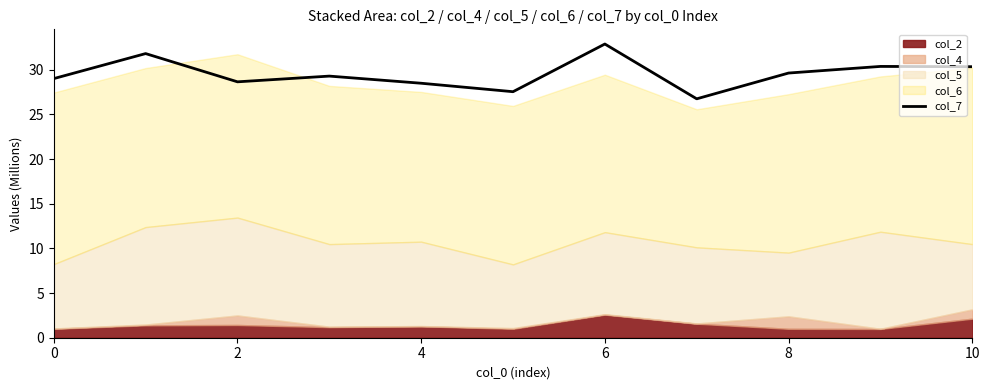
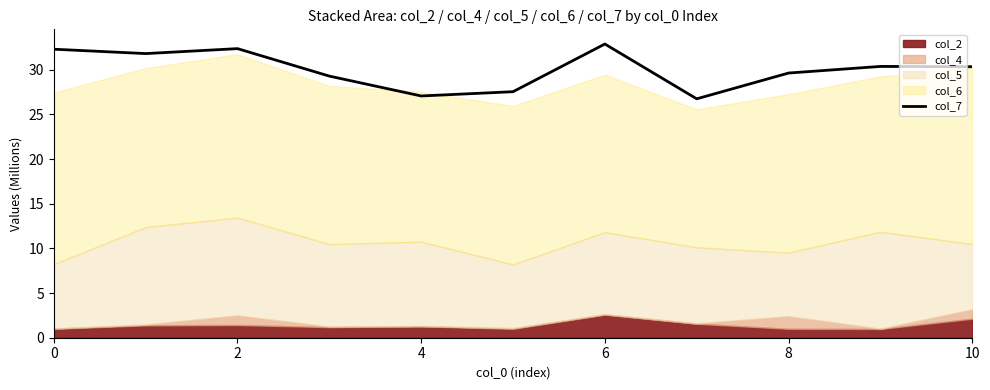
col_7, 0: 29 -> 32
col_7, 2: 29 -> 32
col_7, 4: 28 -> 27
